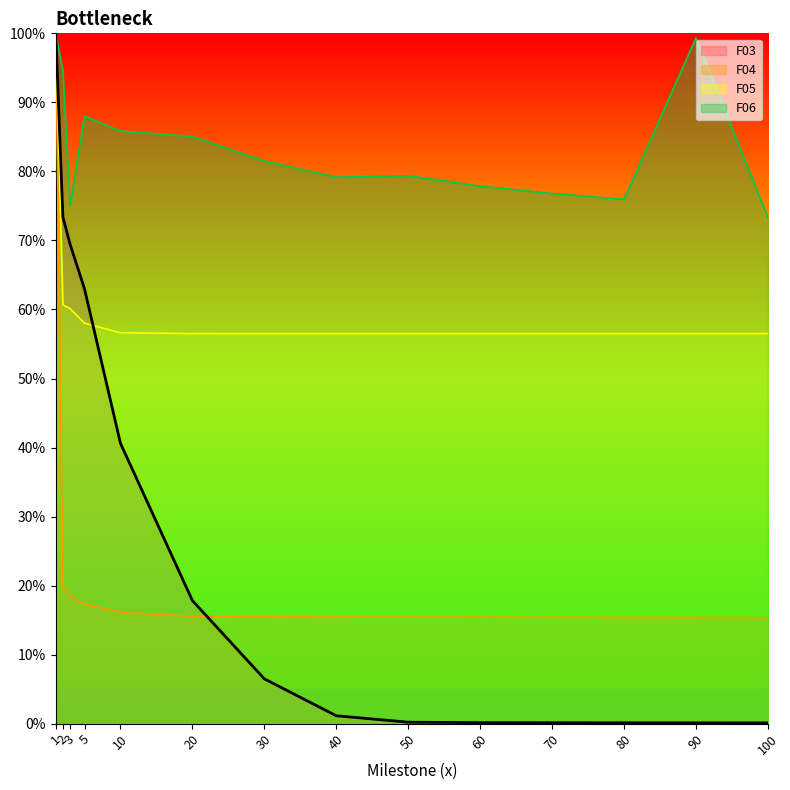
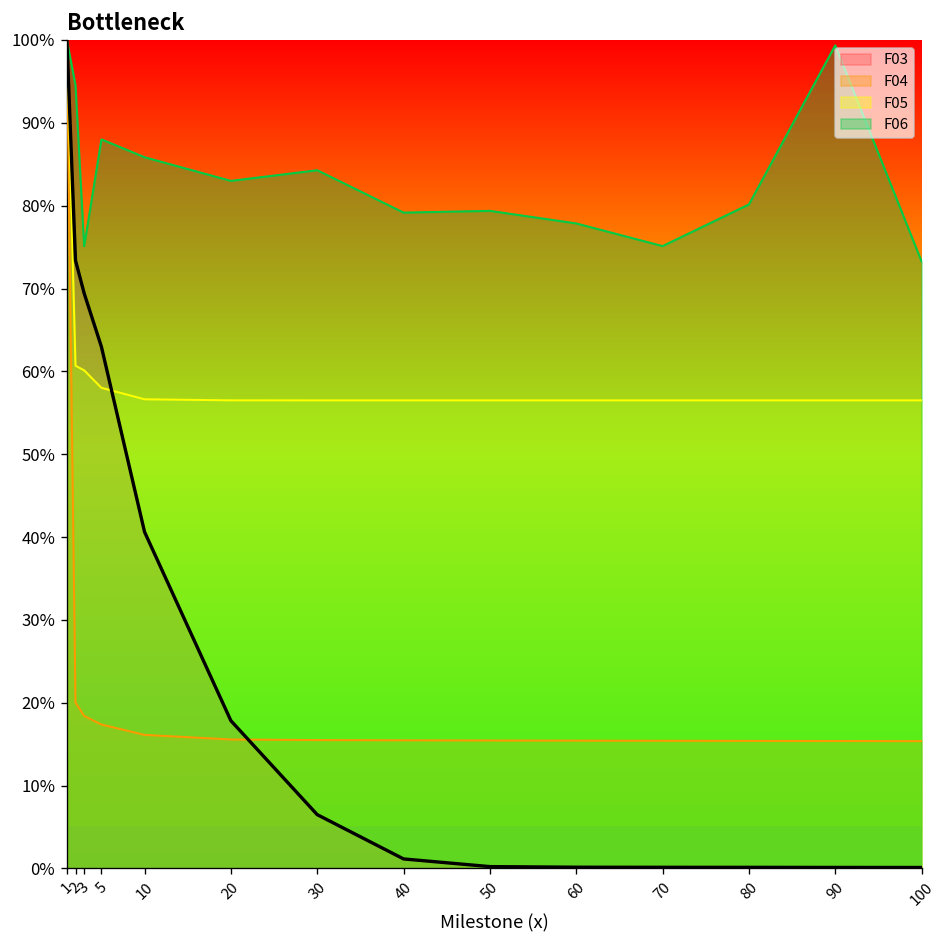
F06, 20: 85% -> 83%
F06, 30: 82% -> 84%
F06, 70: 77% -> 75%
F06, 80: 76% -> 80%
